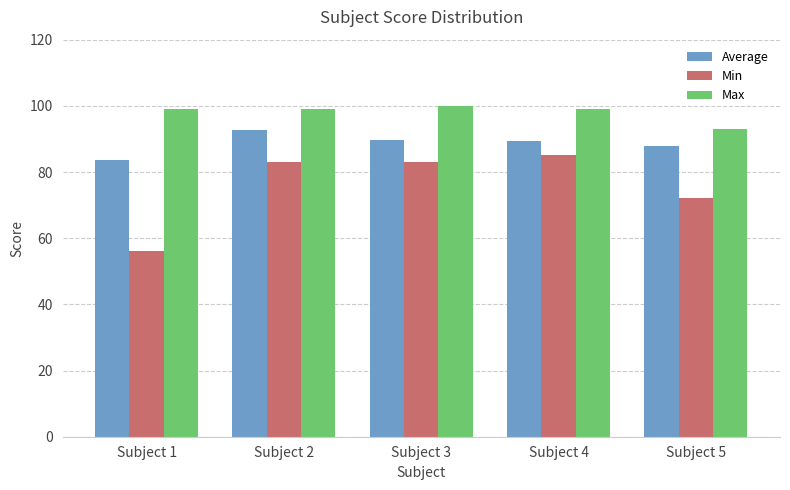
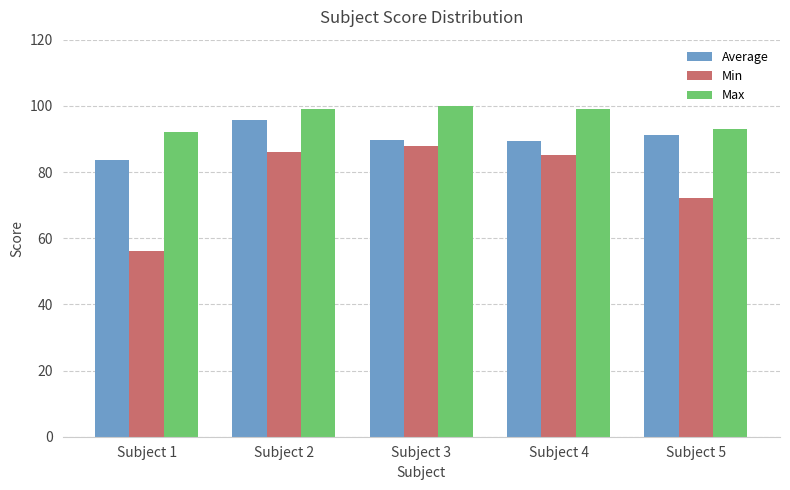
Max, Subject 1: 99 -> 92
Average, Subject 2: 93 -> 96
Min, Subject 2: 83 -> 86
Min, Subject 3: 83 -> 88
Average, Subject 5: 88 -> 91
